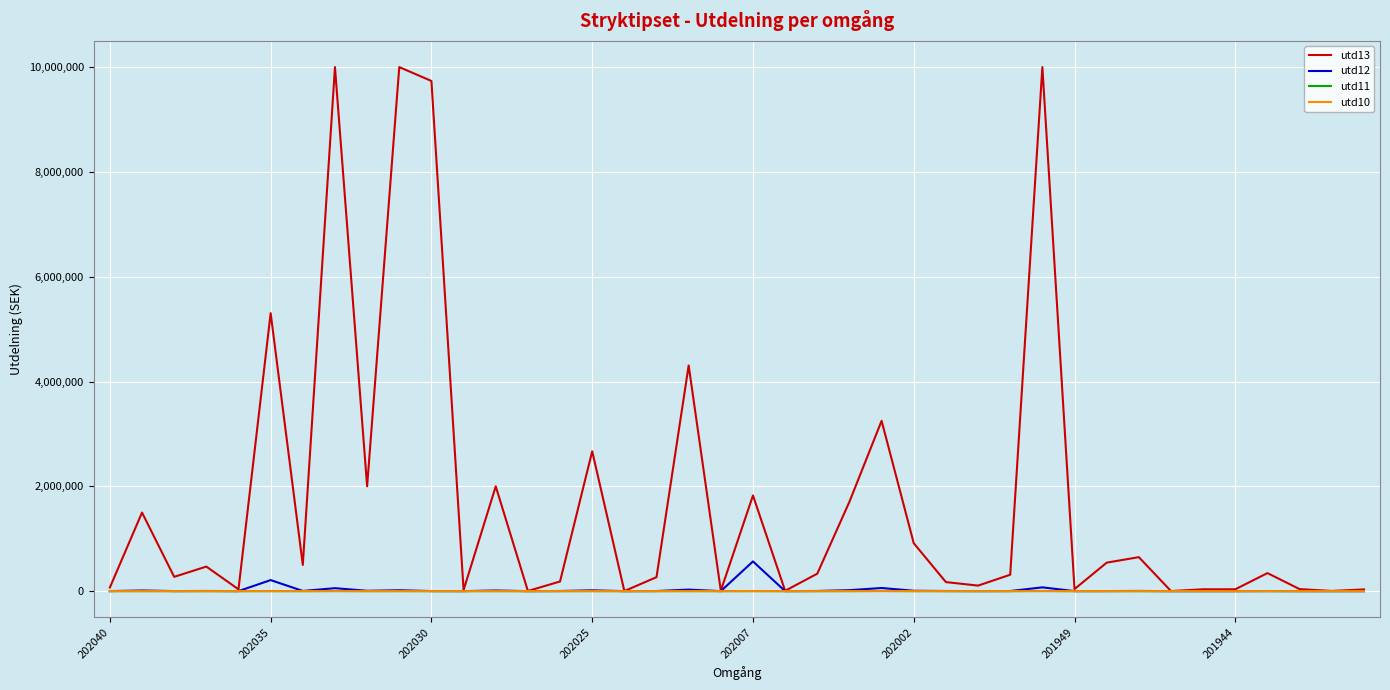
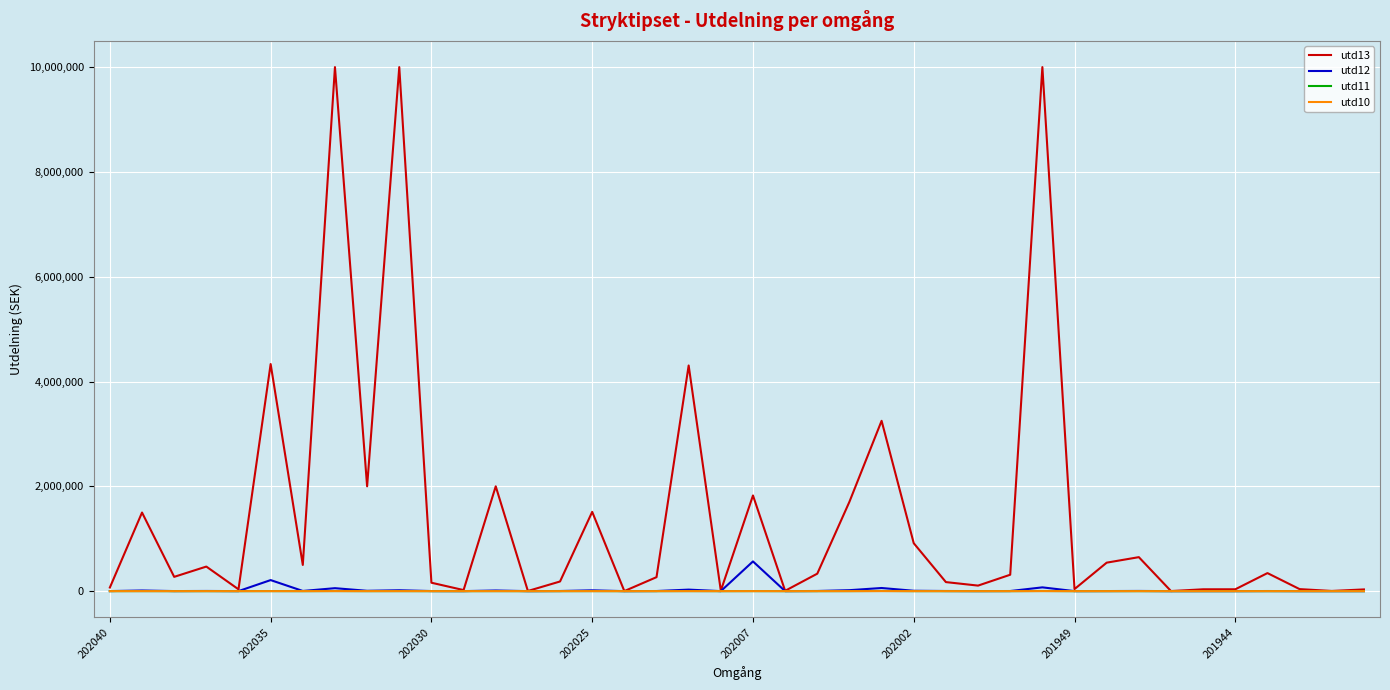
utd13, 202035: 5,300,000 -> 4,300,000
utd13, 202030: 9,700,000 -> 200,000
utd13, 202025: 2,700,000 -> 1,500,000
